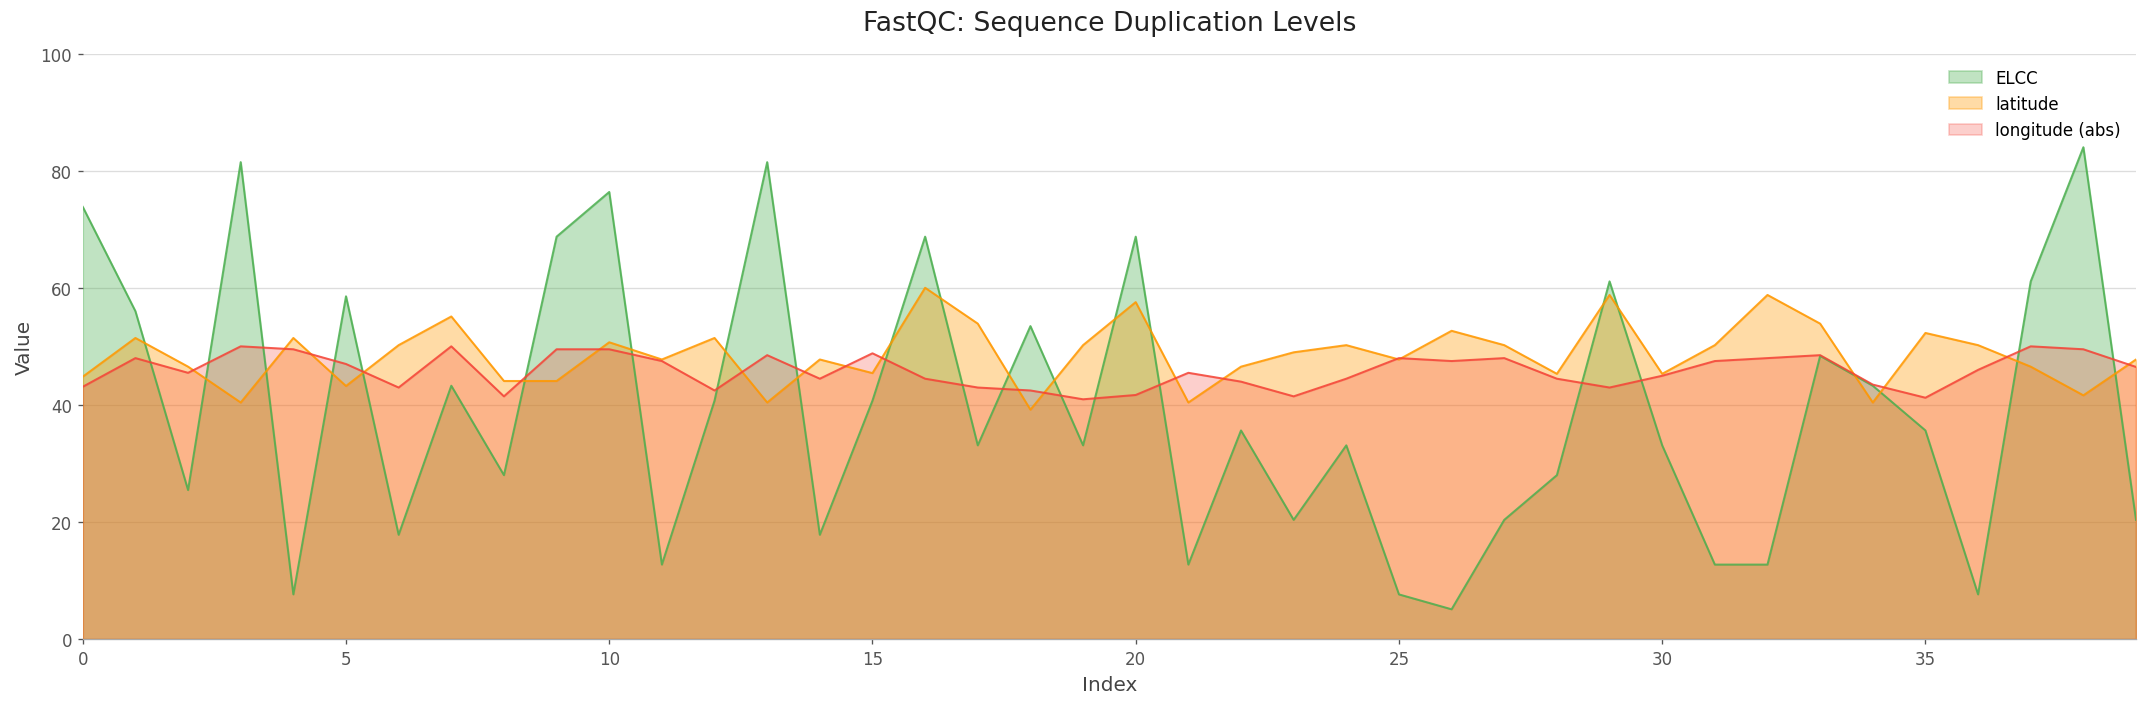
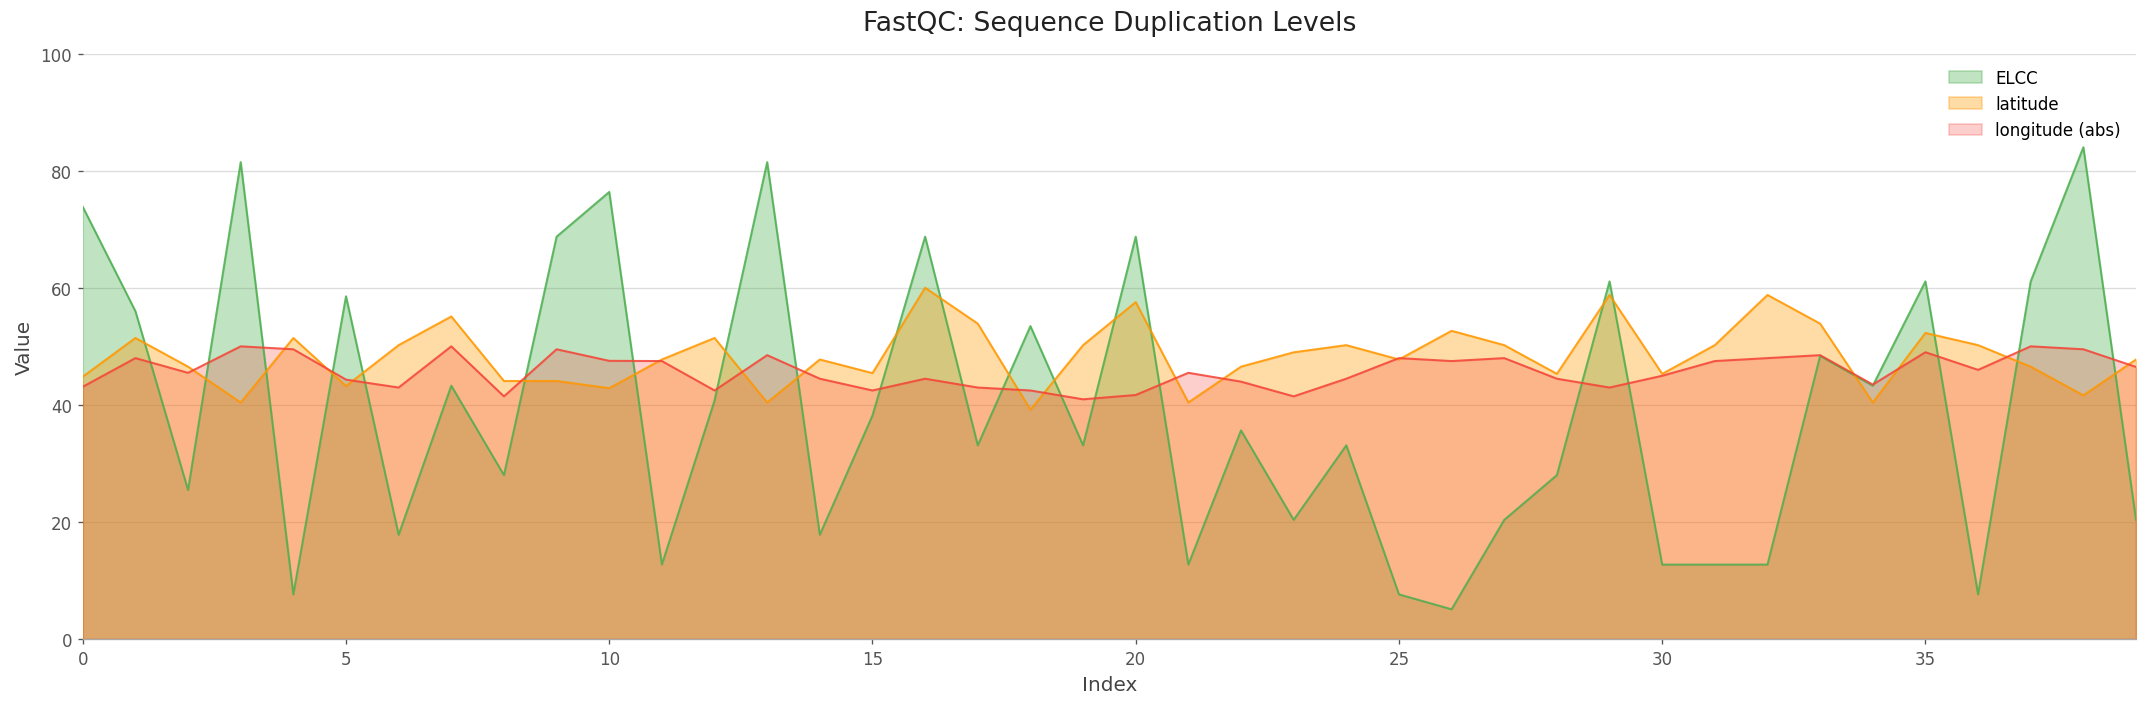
longitude (abs), 5: 47 -> 44
latitude, 10: 51 -> 43
longitude (abs), 10: 49 -> 48
ELCC, 15: 41 -> 38
longitude (abs), 15: 49 -> 42
ELCC, 30: 33 -> 13
ELCC, 35: 36 -> 61
longitude (abs), 35: 41 -> 49
